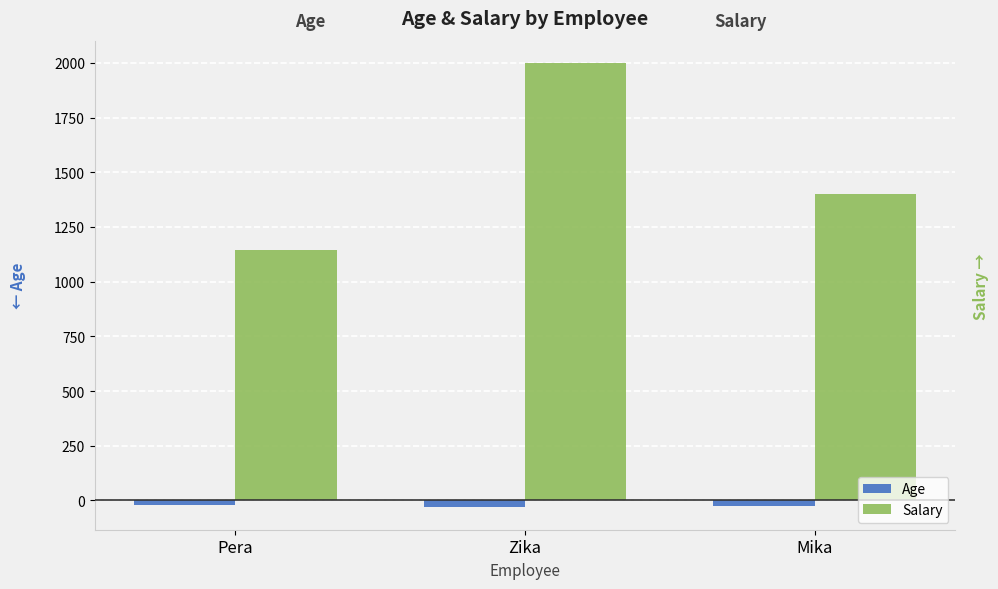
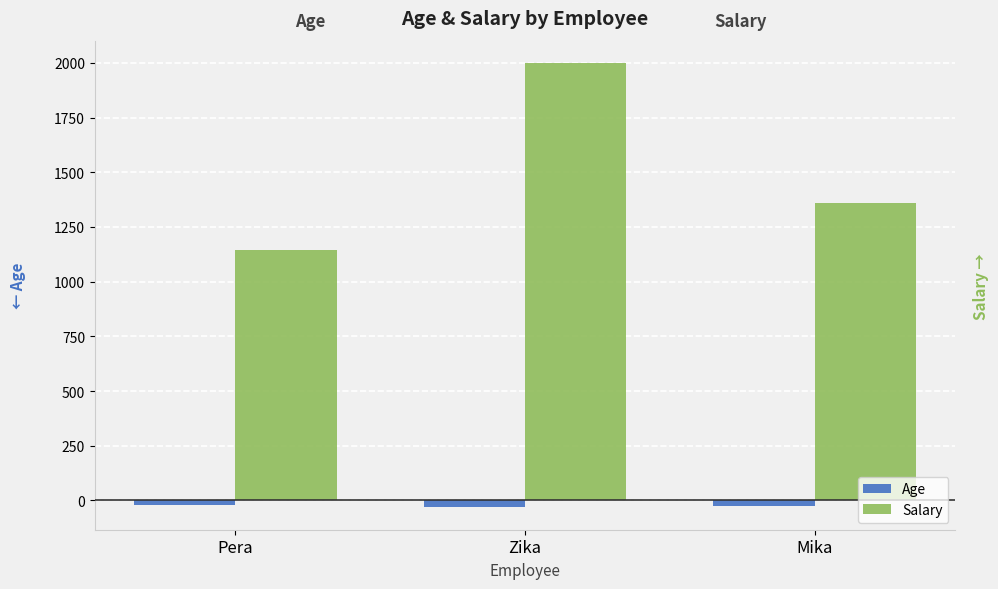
Salary, Mika: 1400 -> 1360
